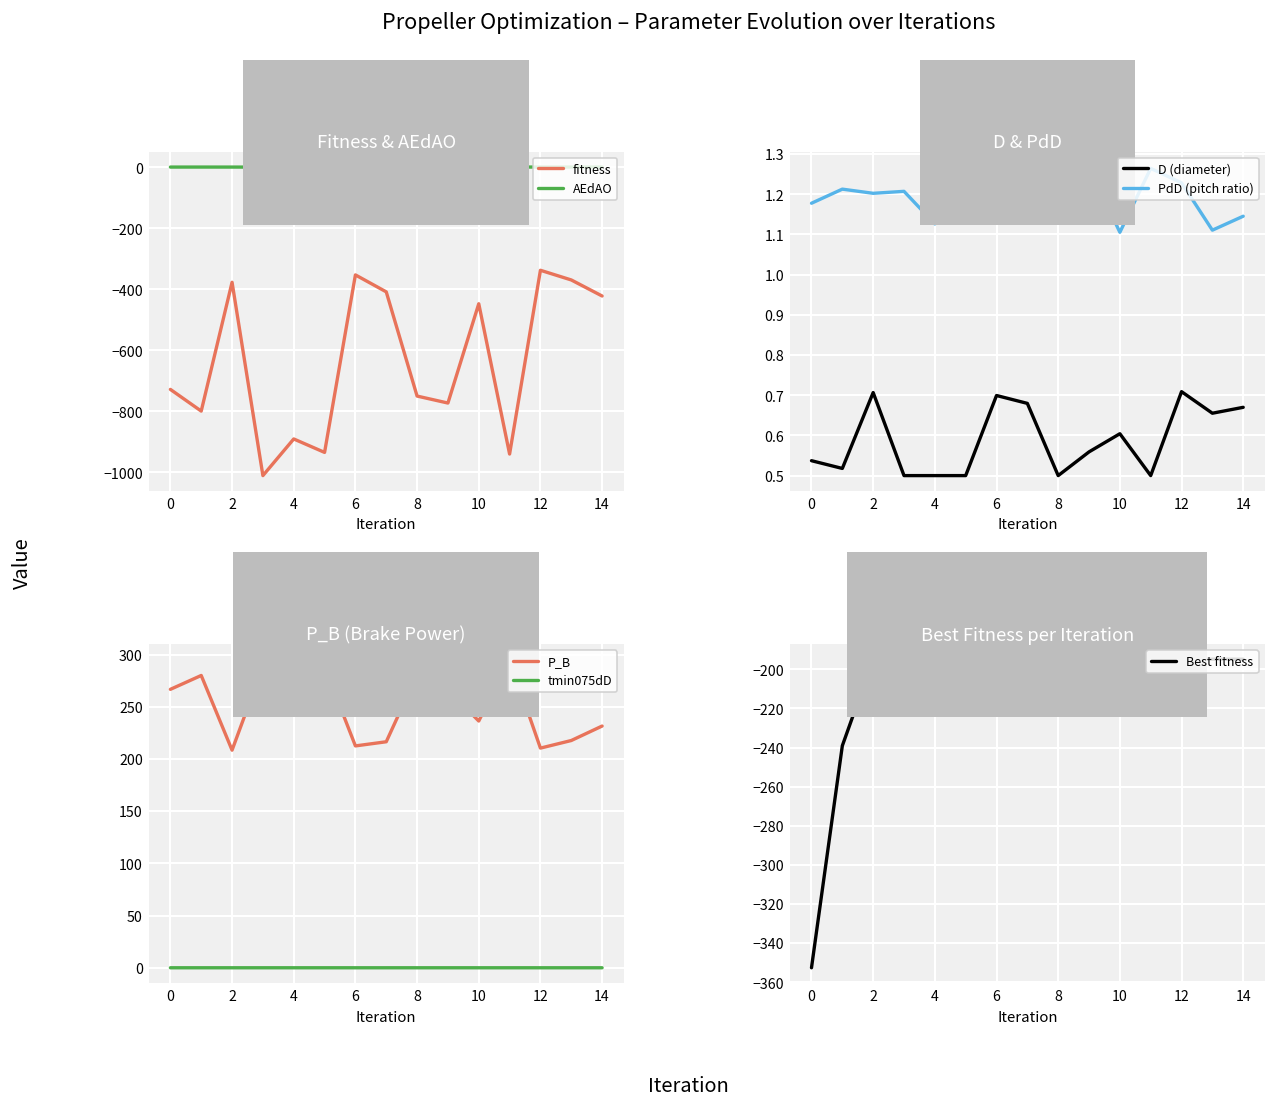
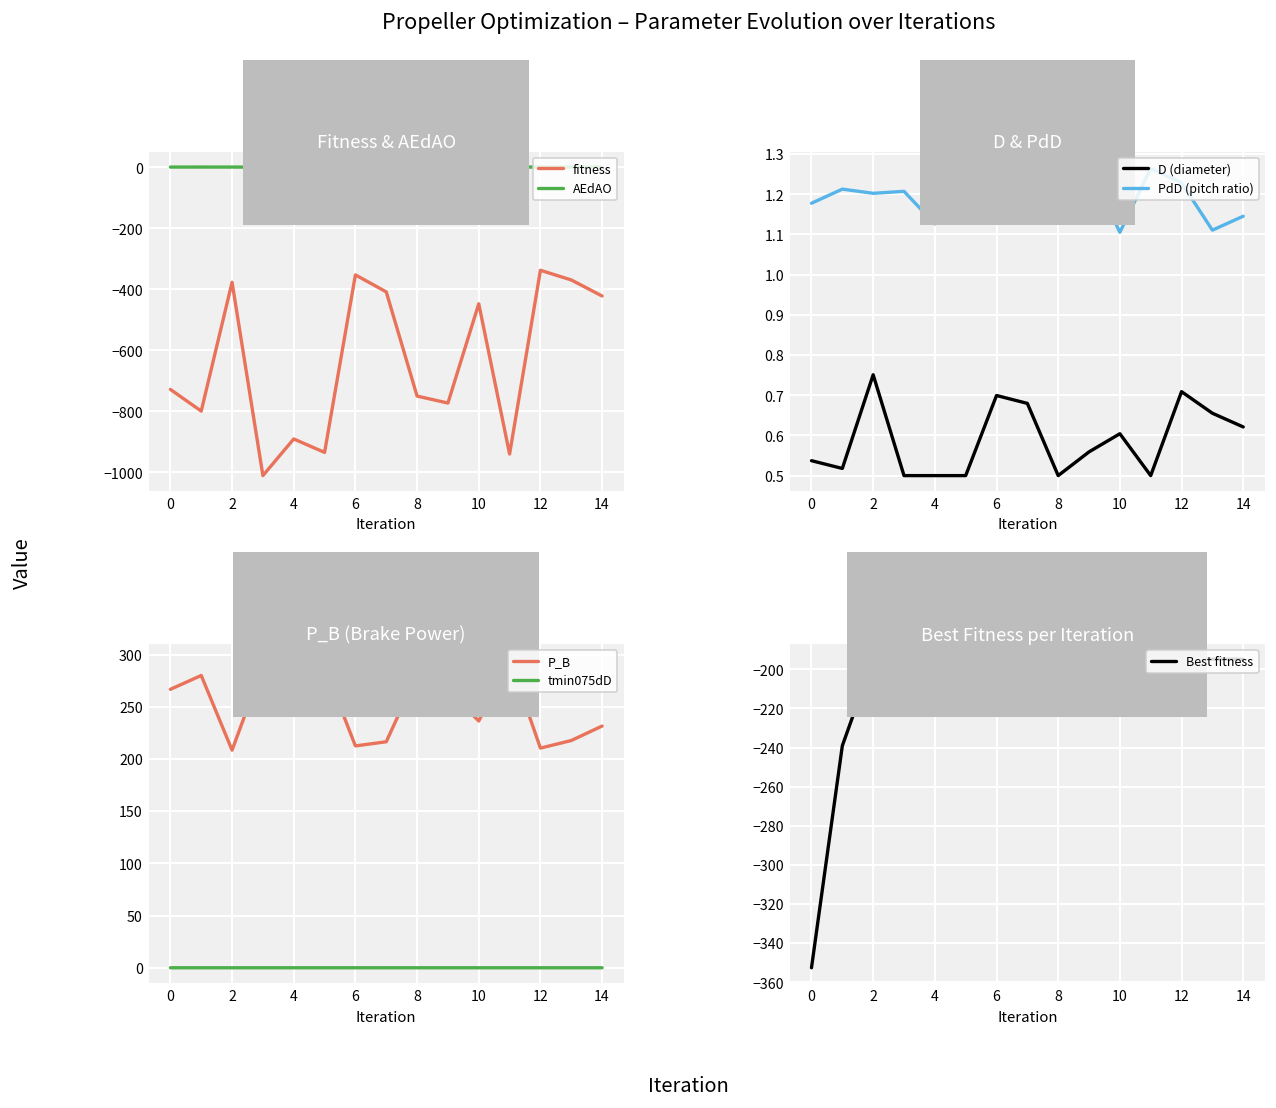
D & PdD, D (diameter), 2: 0.71 -> 0.75
D & PdD, D (diameter), 14: 0.67 -> 0.62
